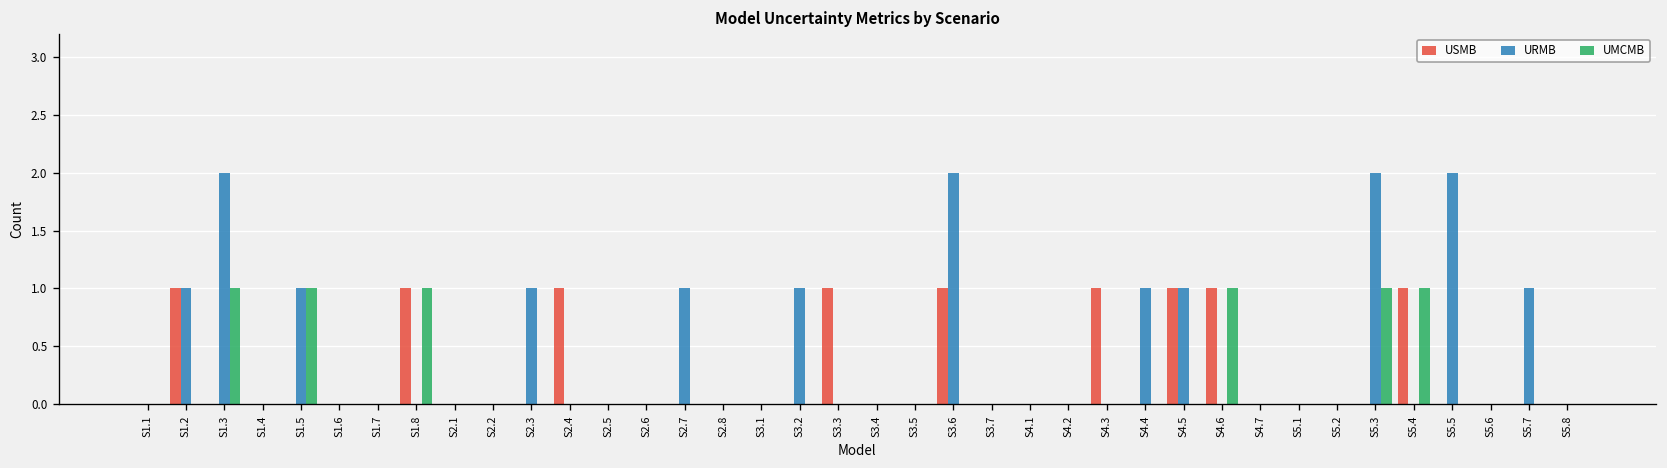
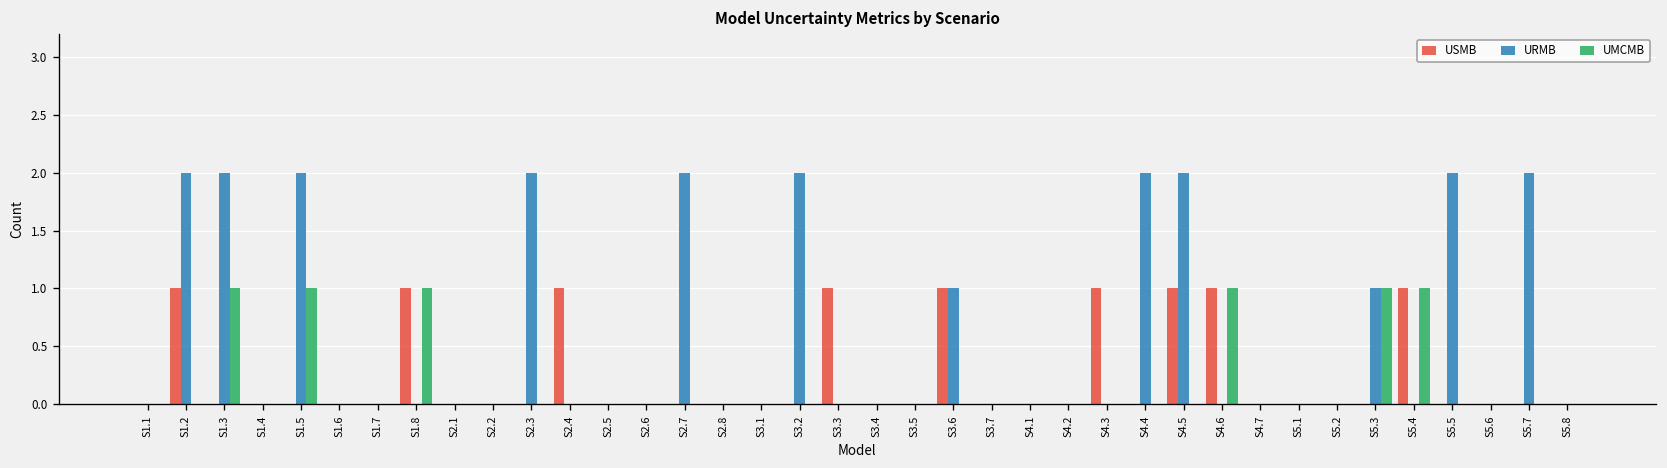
URMB, S1.2: 1 -> 2
URMB, S1.5: 1 -> 2
URMB, S2.3: 1 -> 2
URMB, S2.7: 1 -> 2
URMB, S3.2: 1 -> 2
URMB, S3.6: 2 -> 1
URMB, S4.4: 1 -> 2
URMB, S4.5: 1 -> 2
URMB, S5.3: 2 -> 1
URMB, S5.7: 1 -> 2
